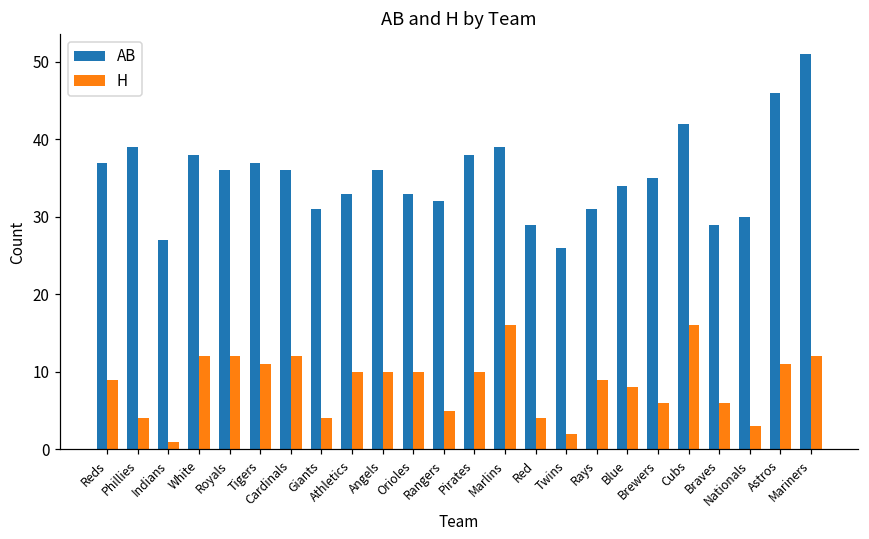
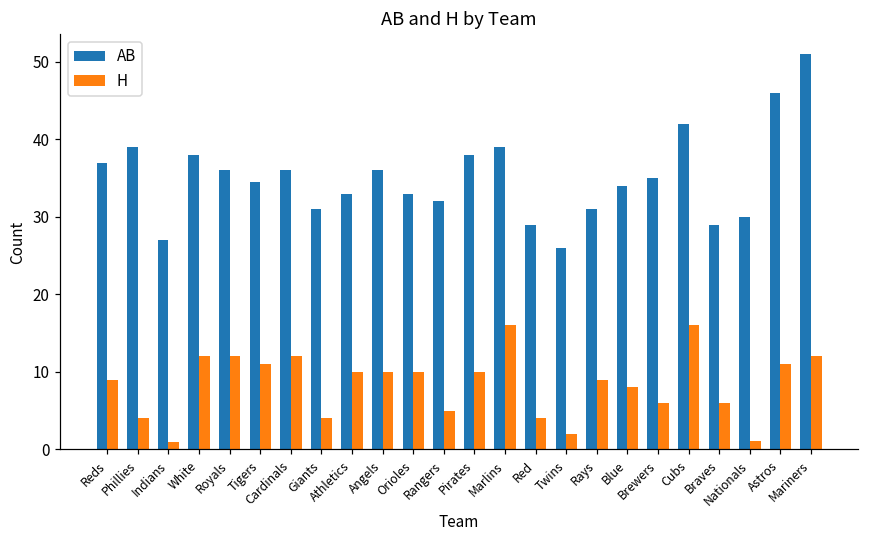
AB, Tigers: 37 -> 35
H, Nationals: 3 -> 1
